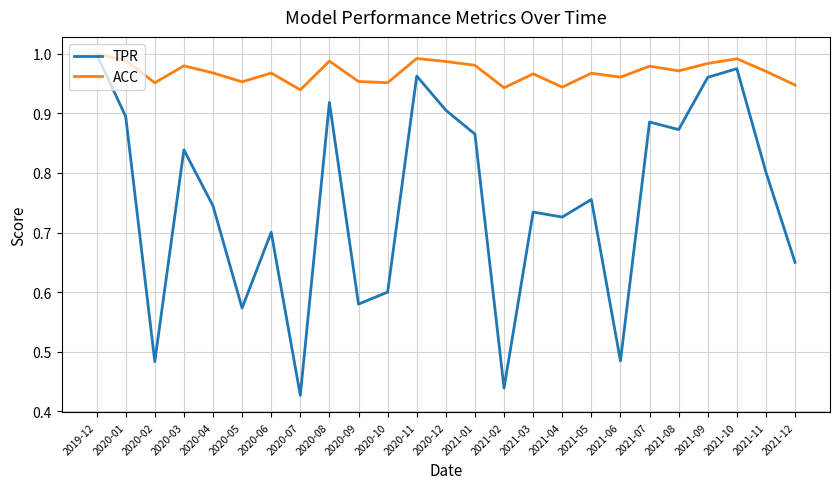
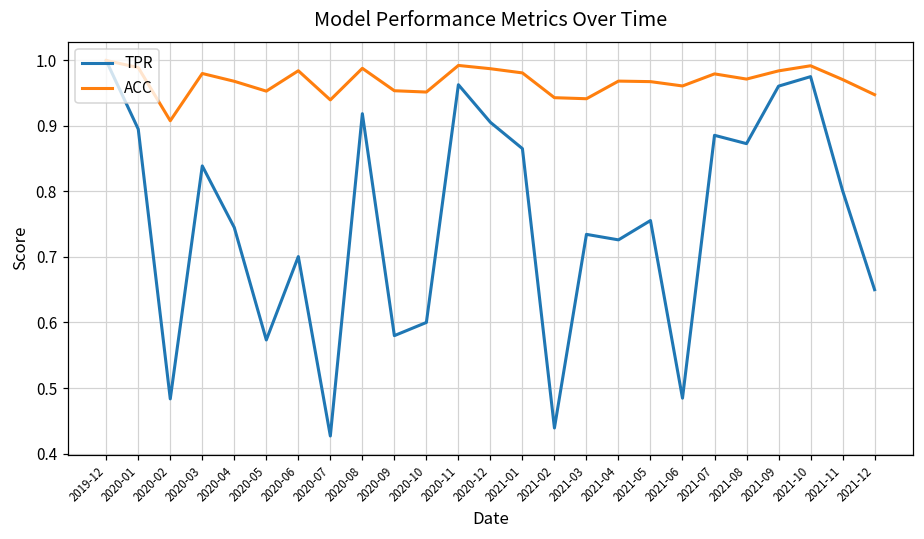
ACC, 2020-02: 0.95 -> 0.91
ACC, 2020-06: 0.97 -> 0.98
ACC, 2021-03: 0.97 -> 0.94
ACC, 2021-04: 0.94 -> 0.97
